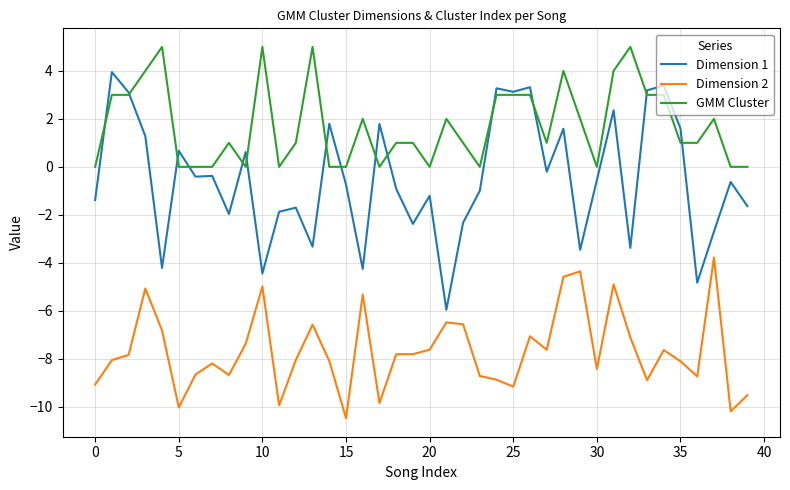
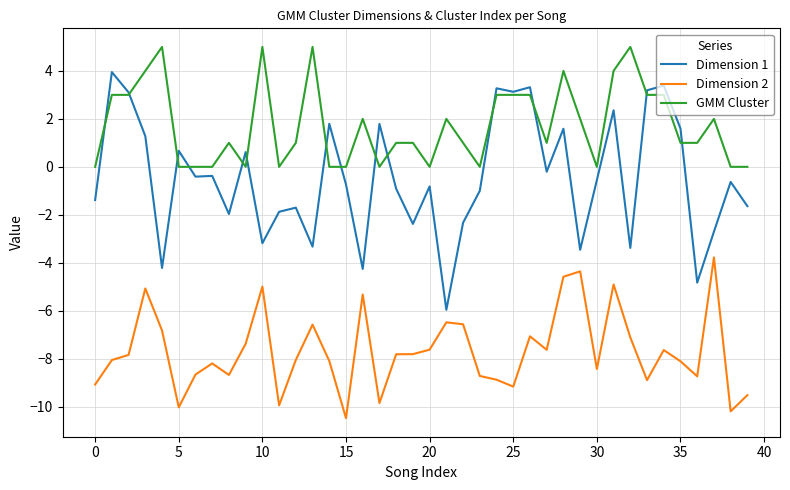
Dimension 1, 10: -4.4 -> -3.2
Dimension 1, 20: -1.2 -> -0.8
